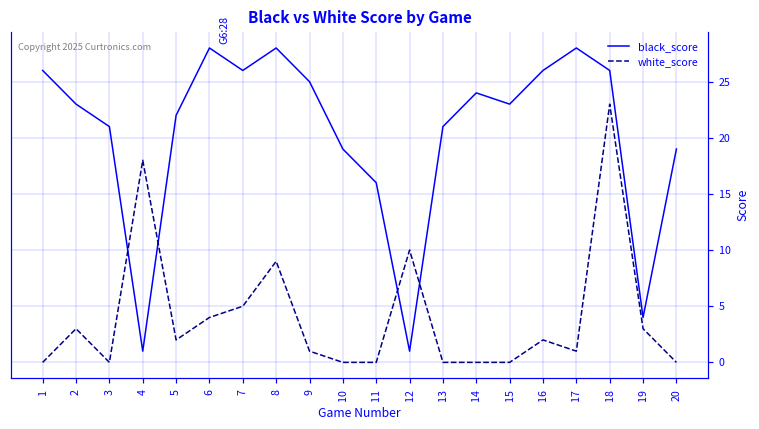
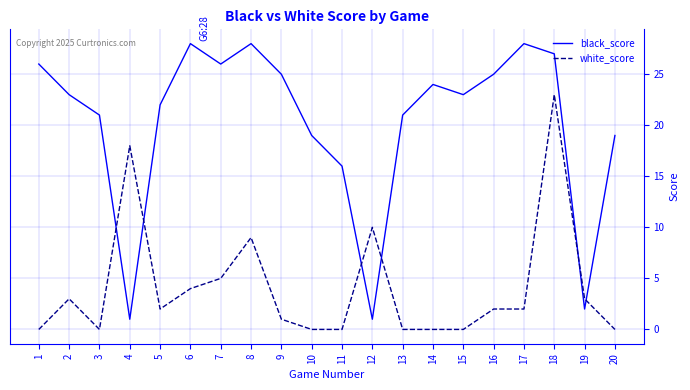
black_score, 16: 26 -> 25
white_score, 17: 1 -> 2
black_score, 18: 26 -> 27
black_score, 19: 4 -> 2
